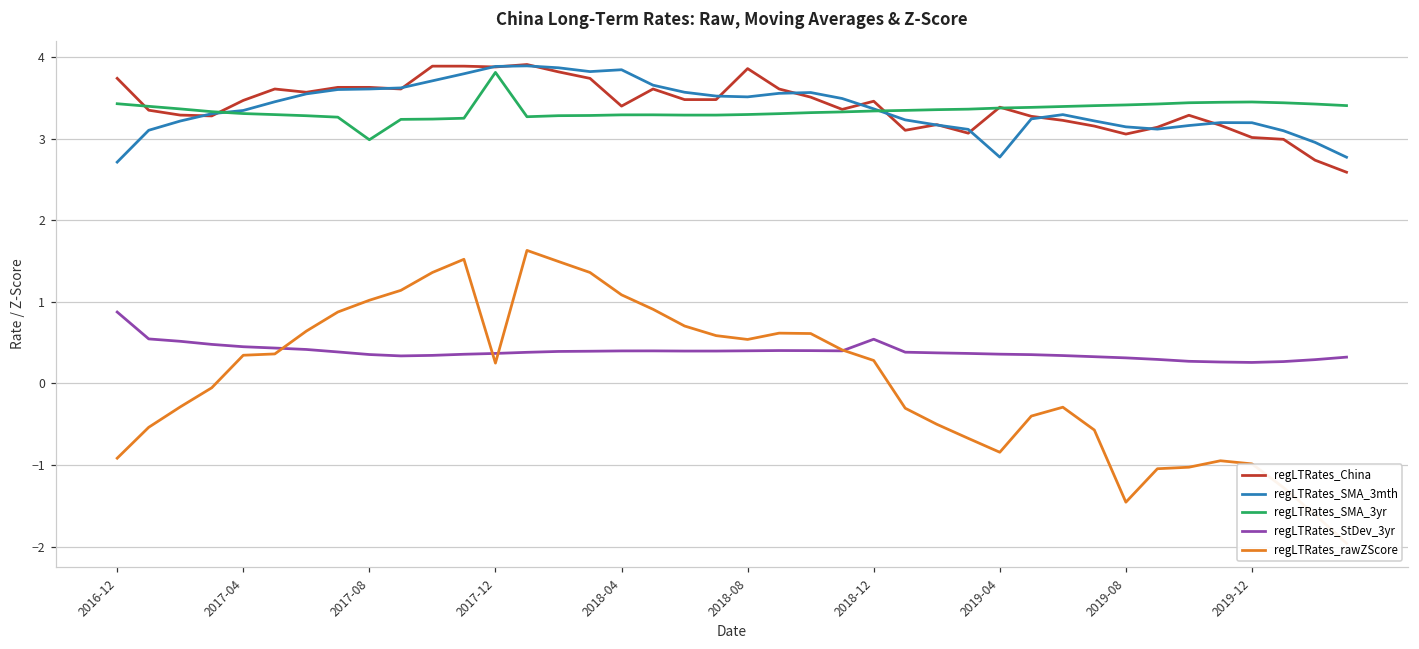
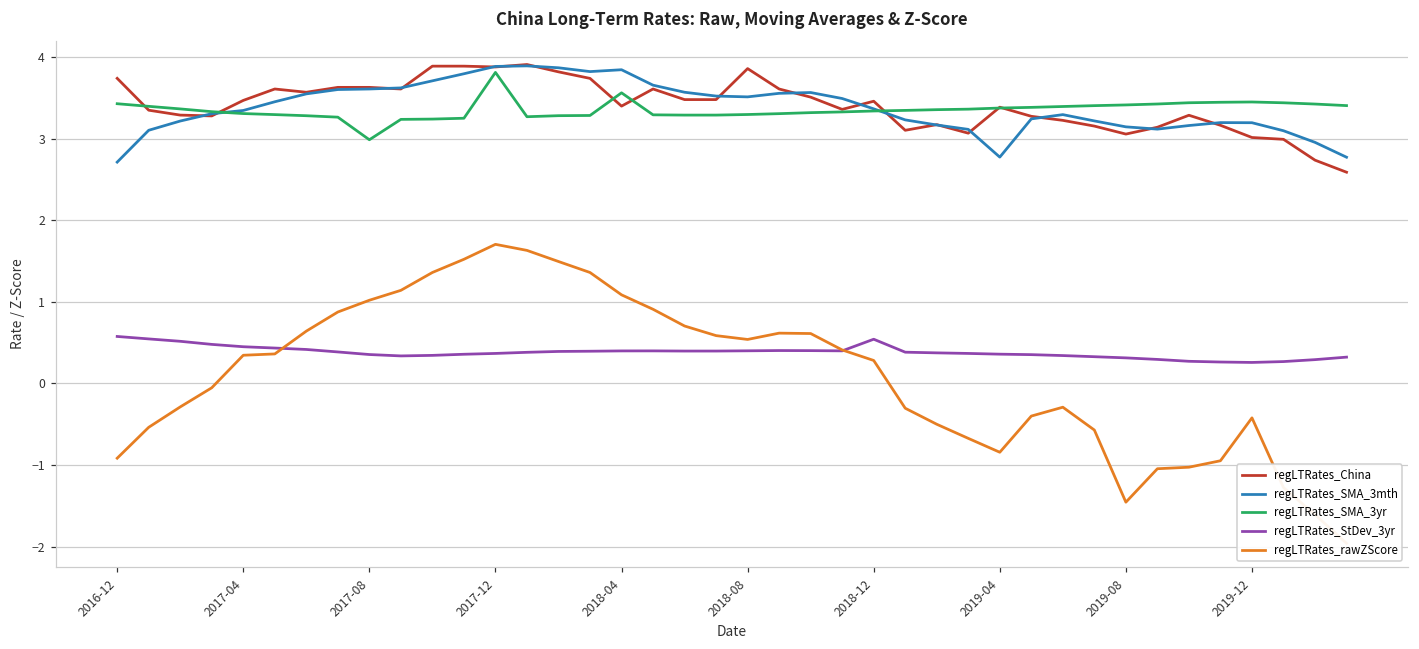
regLTRates_StDev_3yr, 2016-12: 0.9 -> 0.6
regLTRates_rawZScore, 2017-12: 0.2 -> 1.7
regLTRates_SMA_3yr, 2018-04: 3.3 -> 3.6
regLTRates_rawZScore, 2019-12: -1.0 -> -0.4
